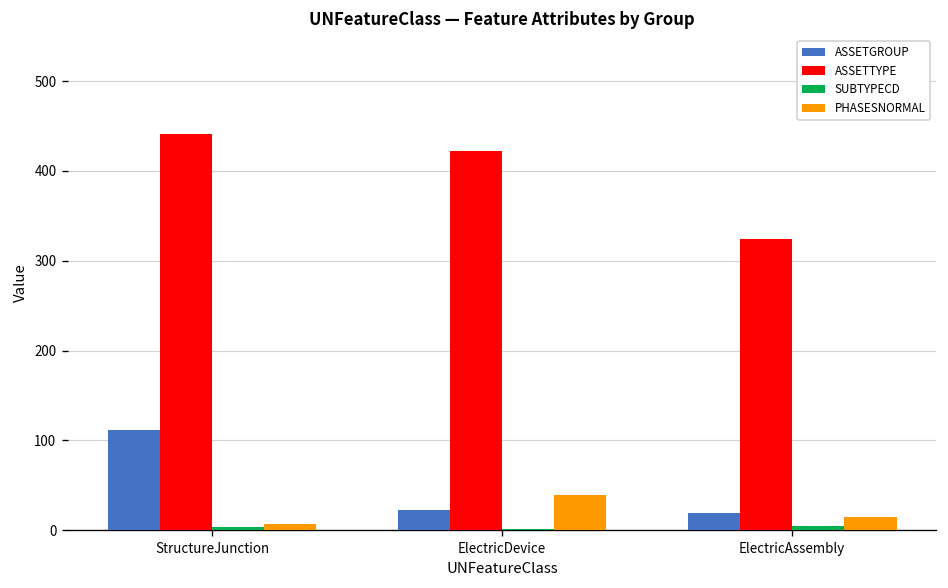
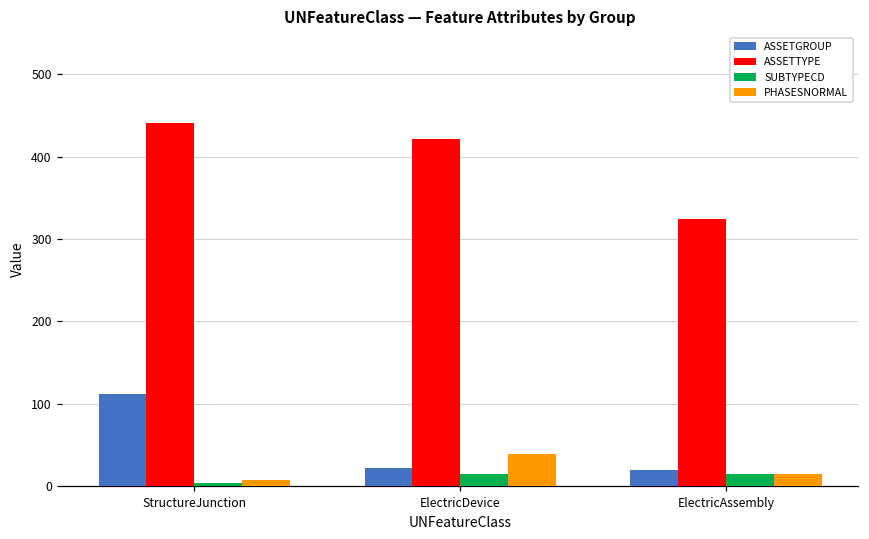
SUBTYPECD, ElectricDevice: 0 -> 10
SUBTYPECD, ElectricAssembly: 0 -> 20
